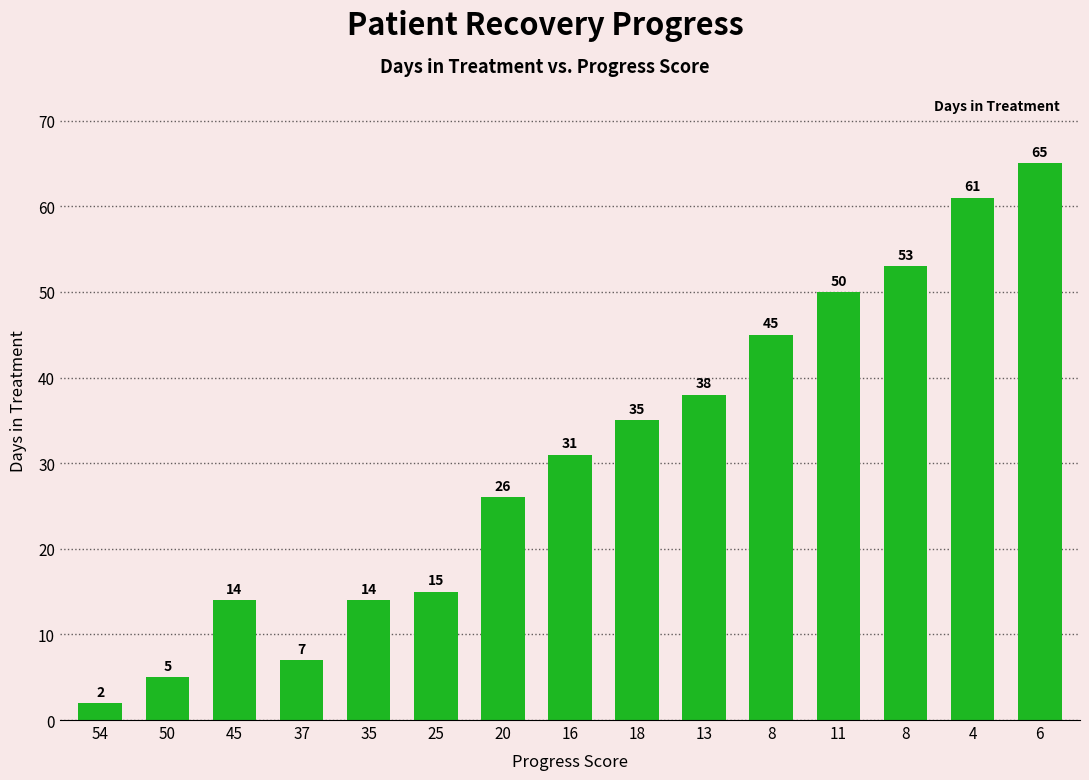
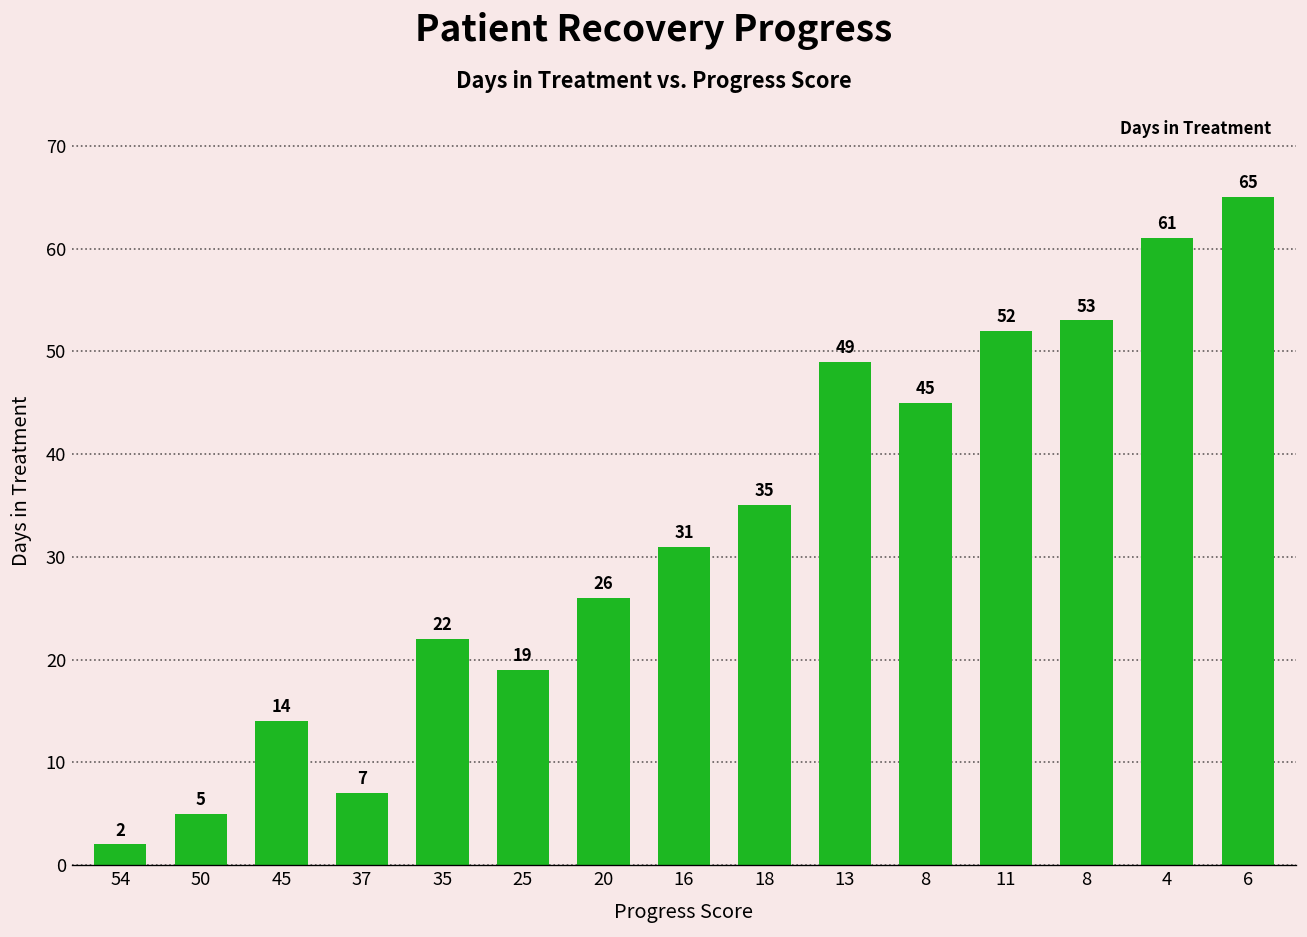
35: 14 -> 22
25: 15 -> 19
13: 38 -> 49
11: 50 -> 52
